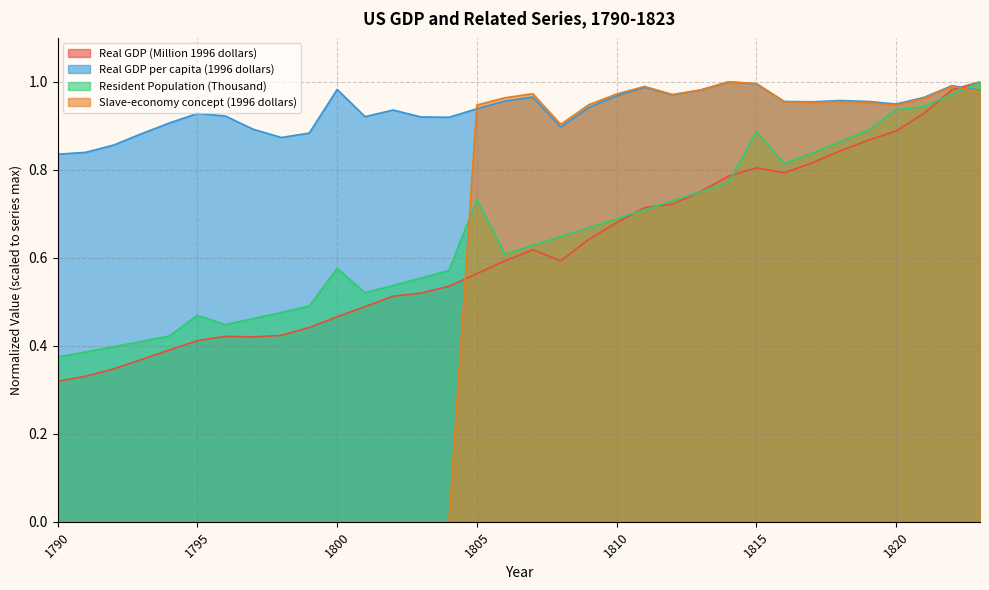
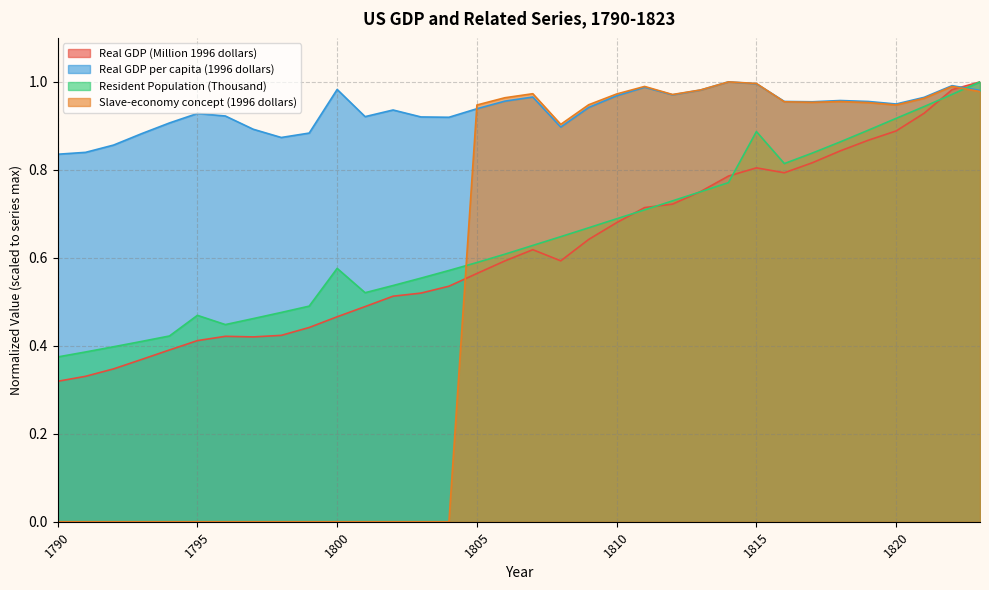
Resident Population (Thousand), 1805: 0.73 -> 0.59
Resident Population (Thousand), 1820: 0.94 -> 0.92
